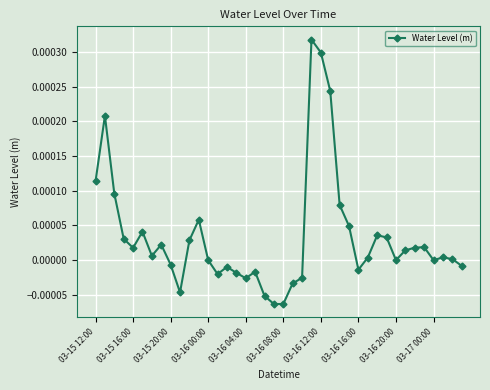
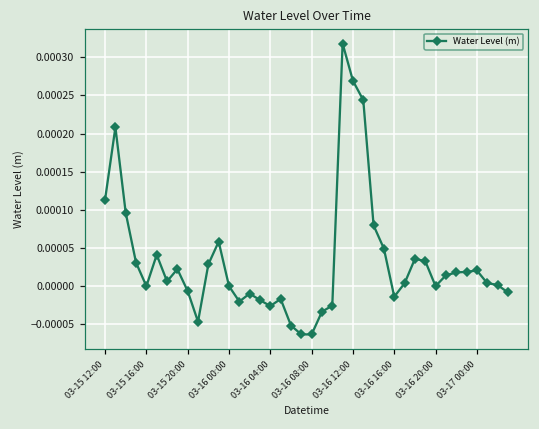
03-15 16:00: 0.00002 -> 0.00000
03-16 12:00: 0.00030 -> 0.00027
03-17 00:00: 0.00000 -> 0.00002
